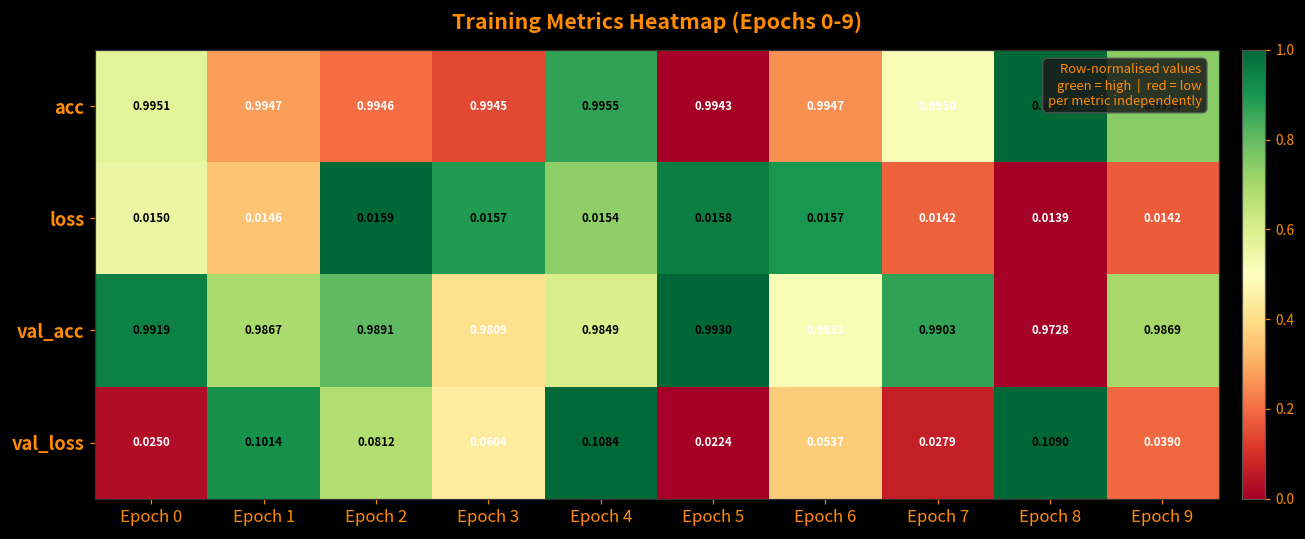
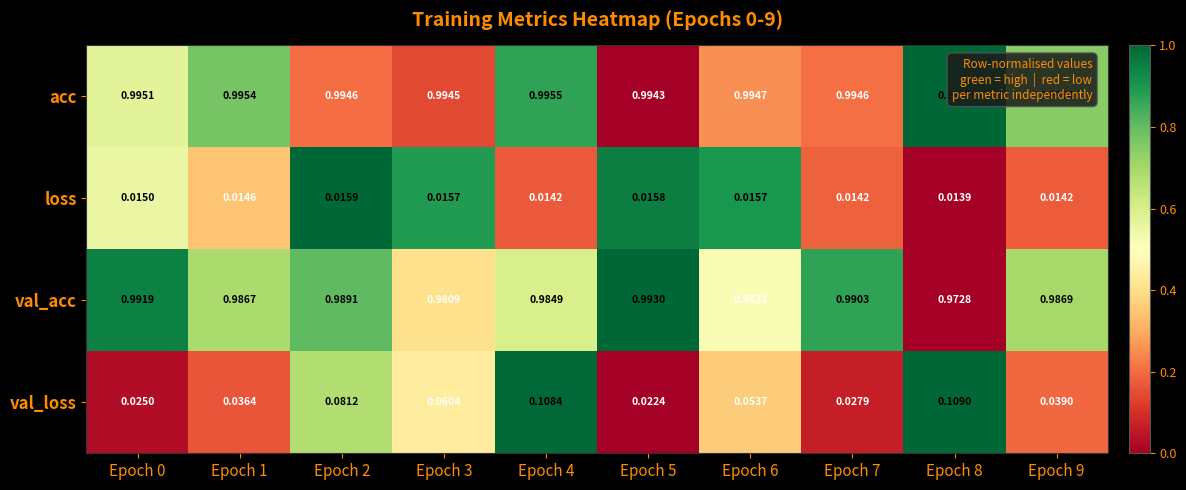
acc, Epoch 1: 0.9947 -> 0.9954
acc, Epoch 7: 0.9950 -> 0.9946
loss, Epoch 4: 0.0154 -> 0.0142
val_loss, Epoch 1: 0.1014 -> 0.0364
